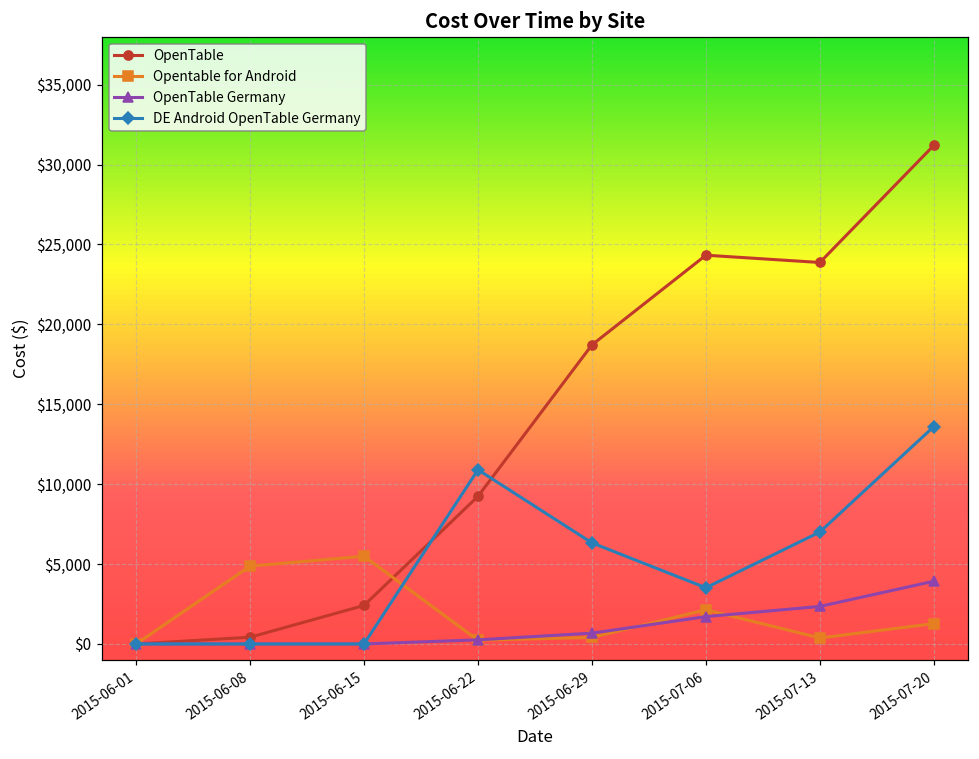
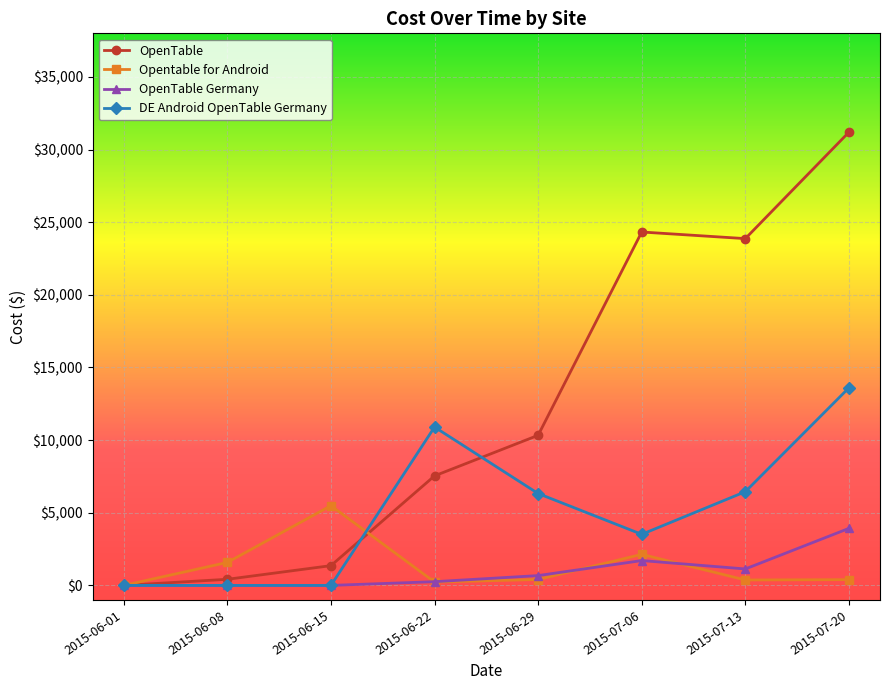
Opentable for Android, 2015-06-08: $4,900 -> $1,600
OpenTable, 2015-06-15: $2,400 -> $1,400
OpenTable, 2015-06-22: $9,200 -> $7,500
OpenTable, 2015-06-29: $18,700 -> $10,300
OpenTable Germany, 2015-07-13: $2,300 -> $1,100
DE Android OpenTable Germany, 2015-07-13: $7,000 -> $6,500
Opentable for Android, 2015-07-20: $1,300 -> $400
